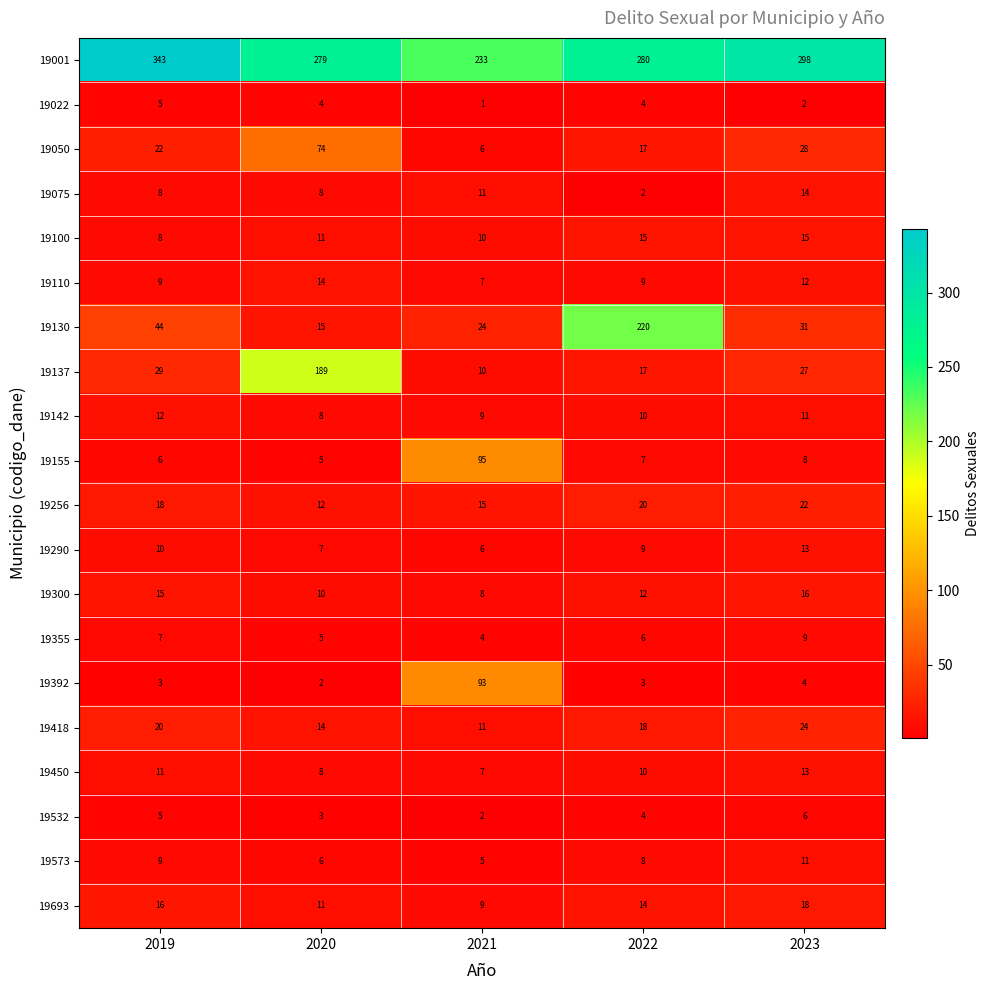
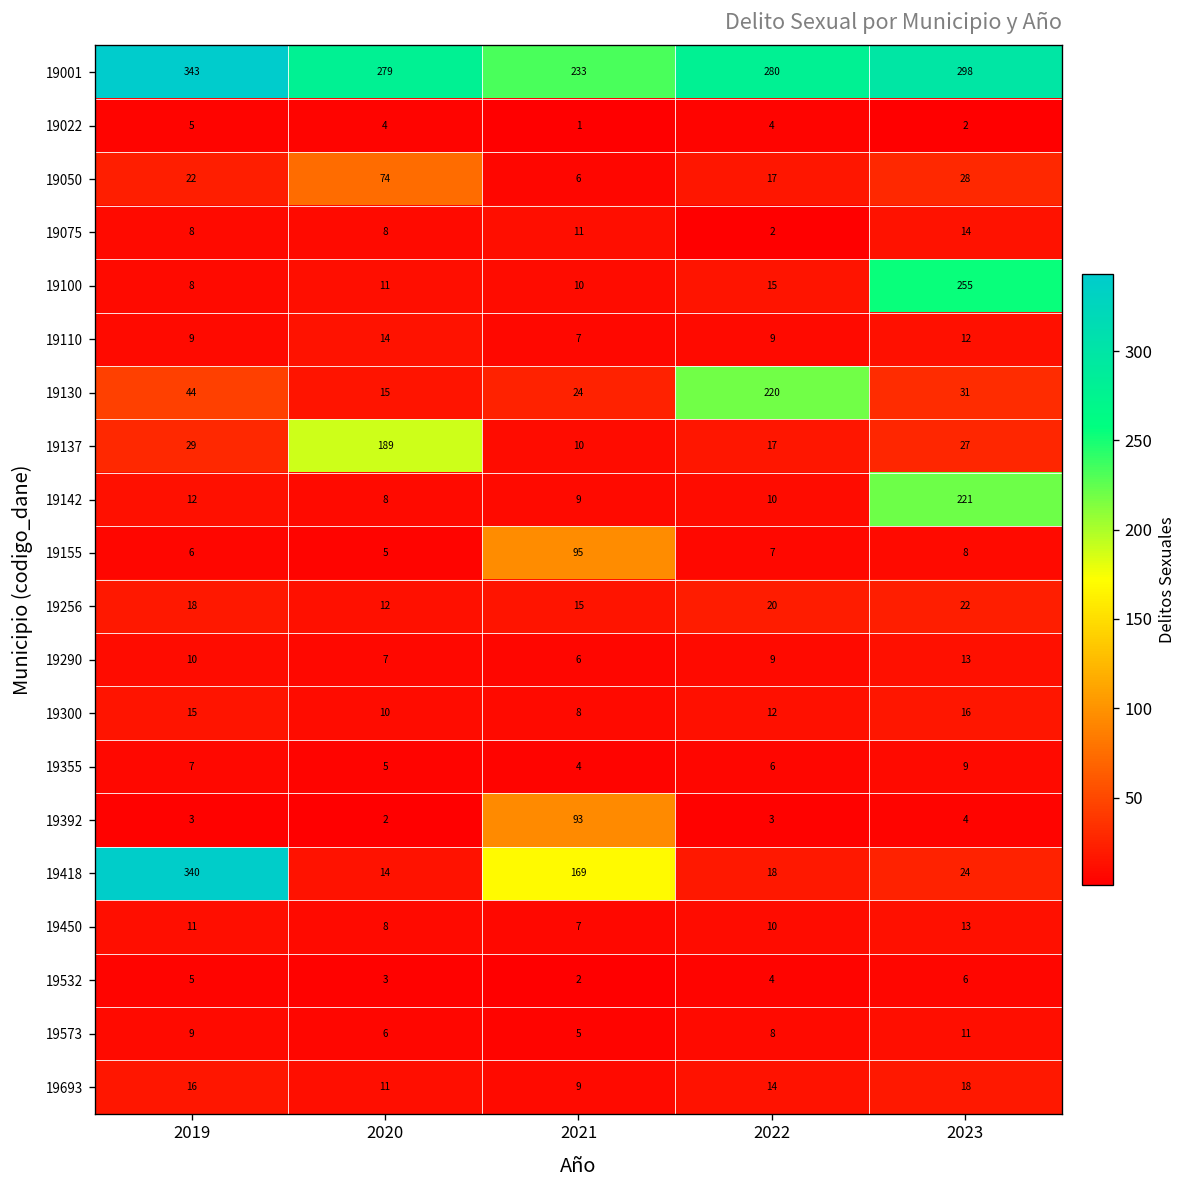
19100, 2023: 15 -> 255
19142, 2023: 11 -> 221
19418, 2019: 20 -> 340
19418, 2021: 11 -> 169
